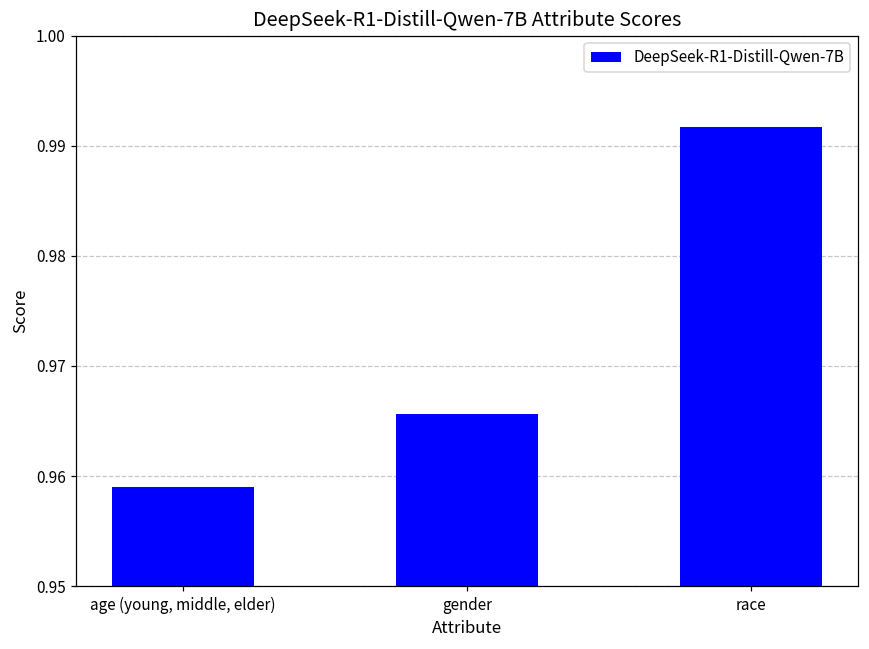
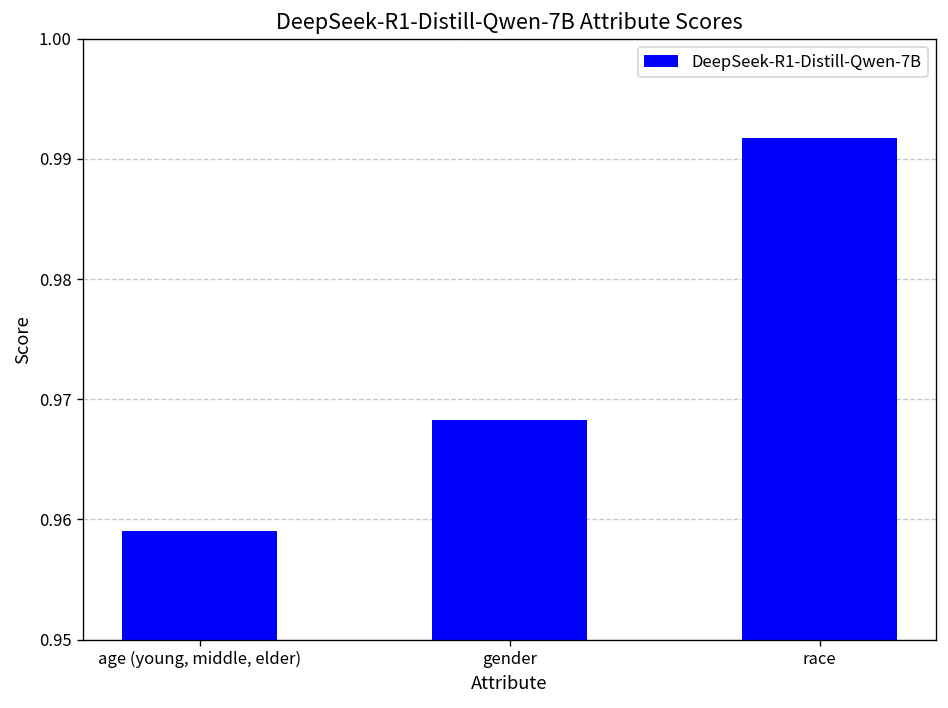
gender: 0.9656 -> 0.9683
